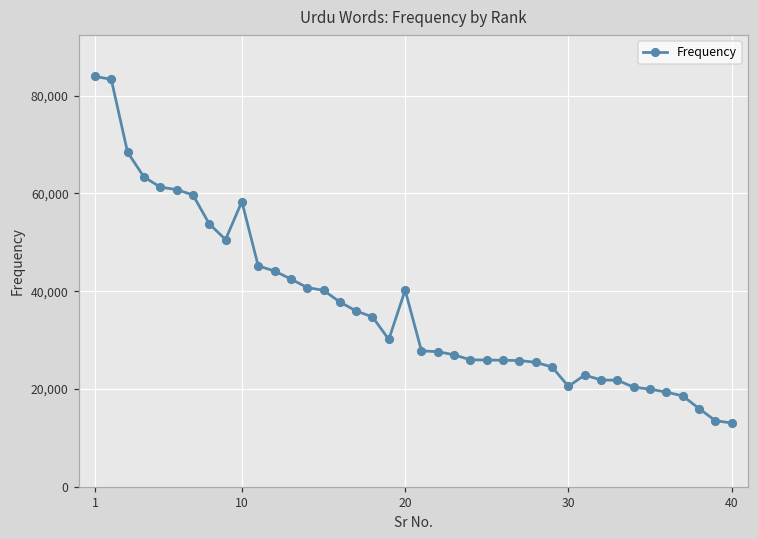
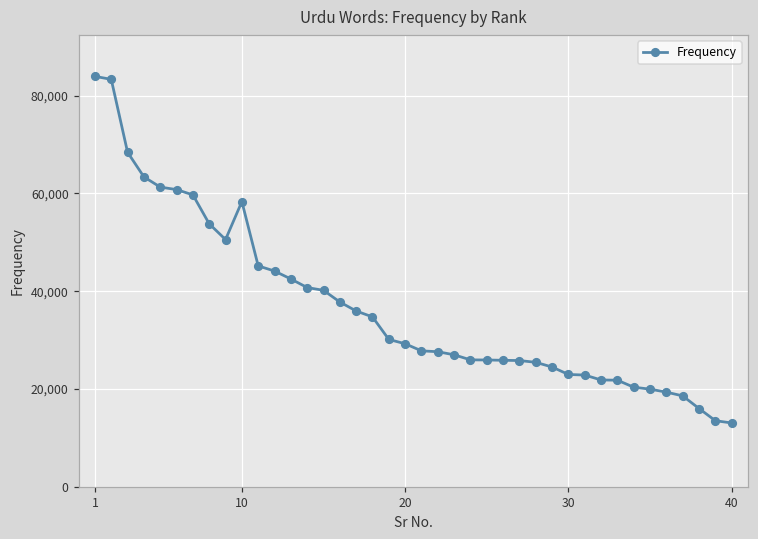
20: 40,000 -> 29,000
30: 21,000 -> 23,000
